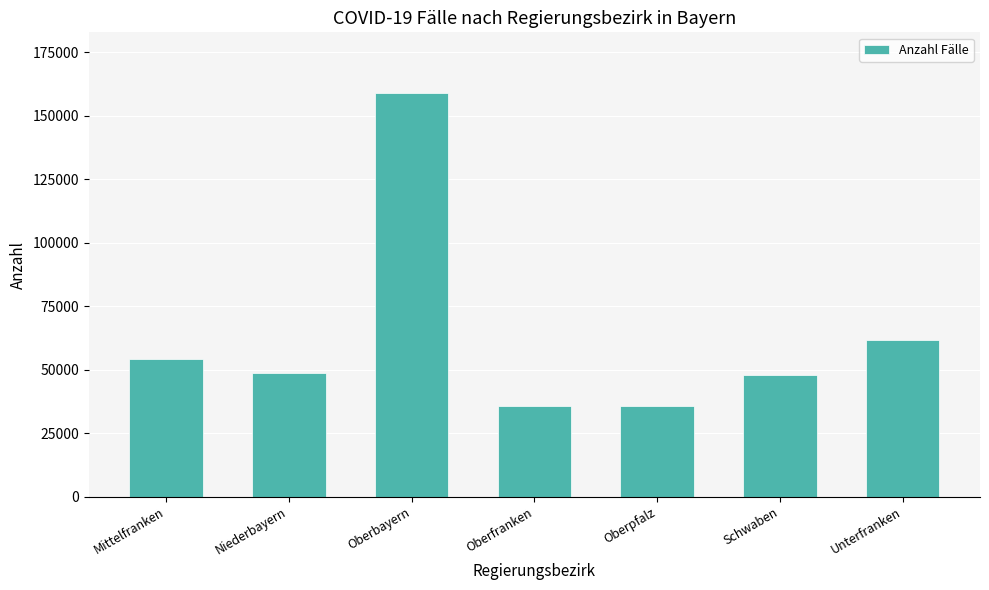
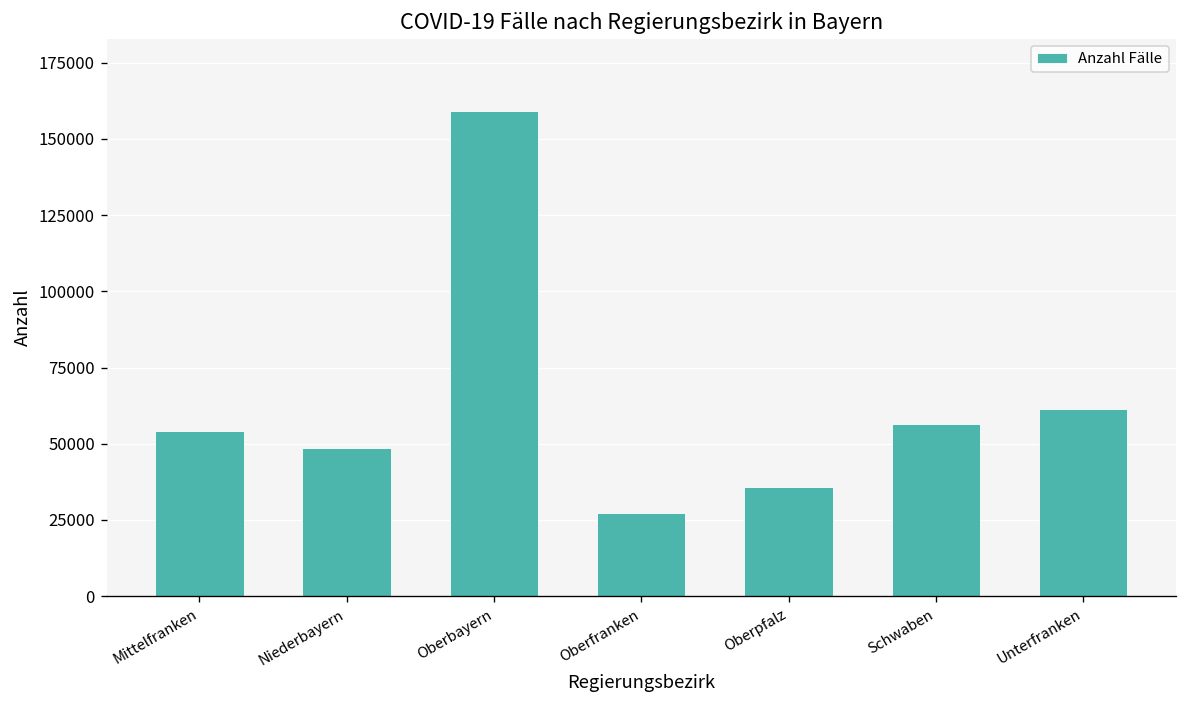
Oberfranken: 36000 -> 27000
Schwaben: 48000 -> 56000
